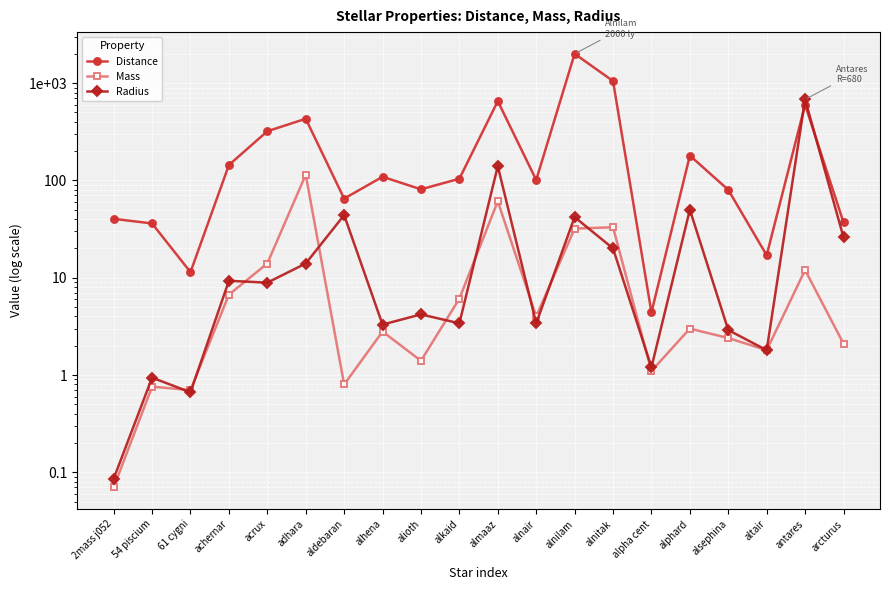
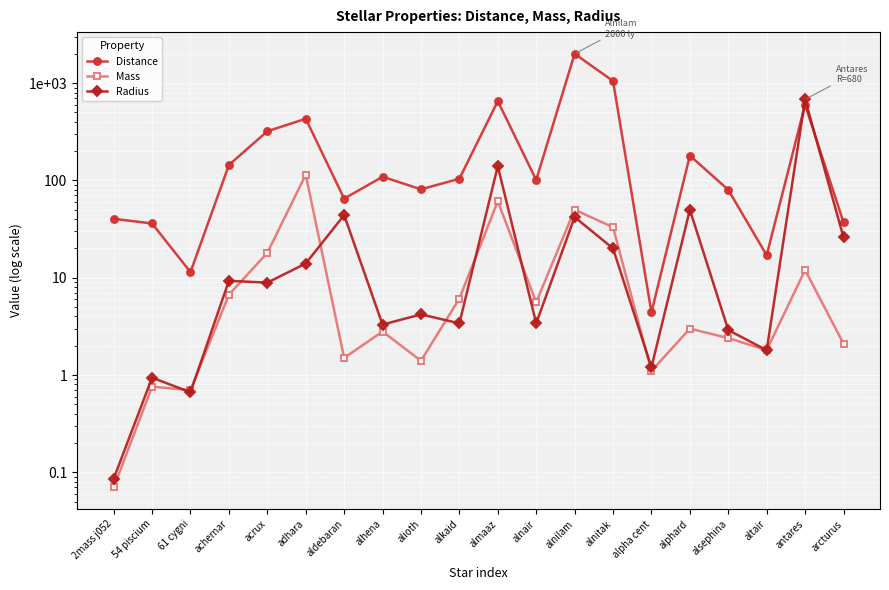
Mass, acrux: 14 -> 18
Mass, aldebaran: 0.8 -> 1.5
Mass, alnair: 4.0 -> 6
Mass, alnilam: 32 -> 50
